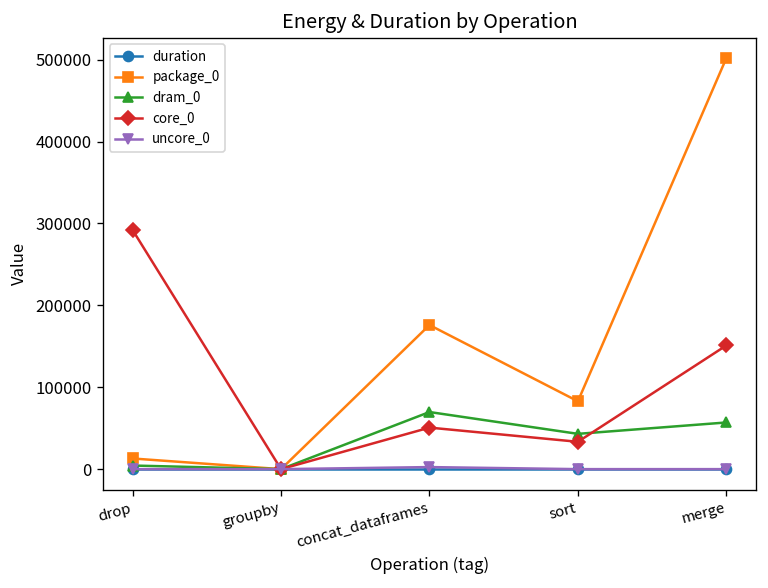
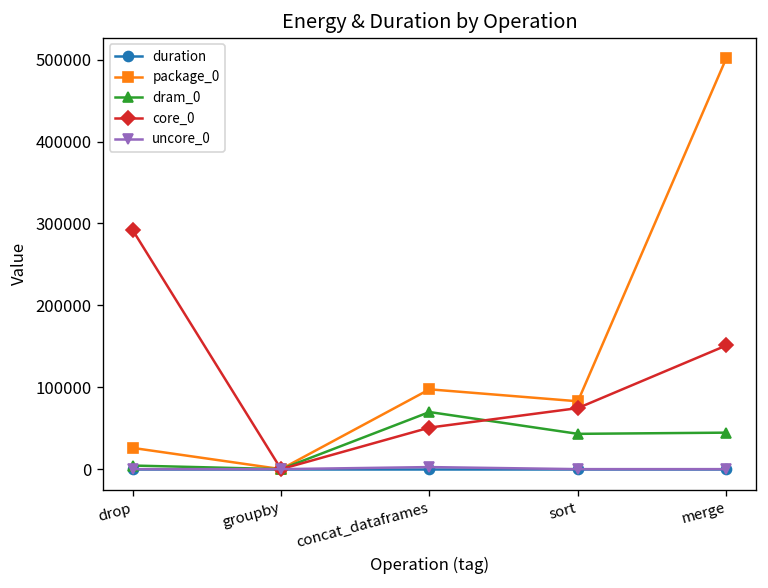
package_0, drop: 10000 -> 30000
package_0, concat_dataframes: 180000 -> 100000
core_0, sort: 30000 -> 70000
dram_0, merge: 60000 -> 40000
